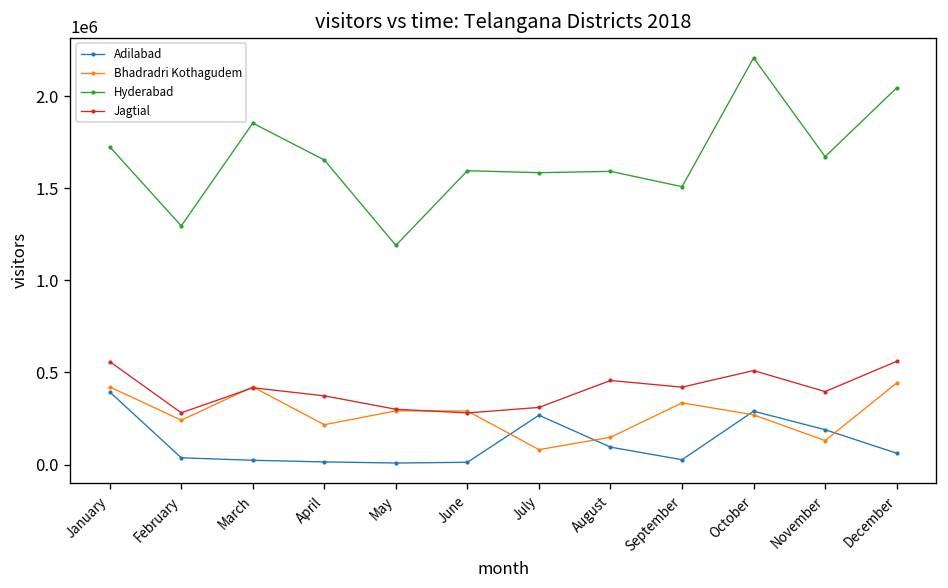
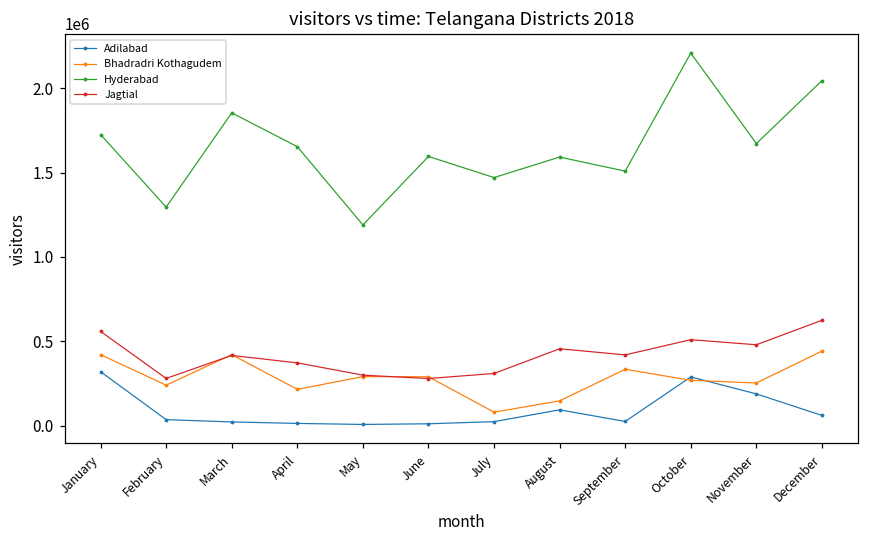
Adilabad, January: 390000 -> 320000
Adilabad, July: 270000 -> 20000
Hyderabad, July: 1580000 -> 1470000
Bhadradri Kothagudem, November: 130000 -> 250000
Jagtial, November: 400000 -> 480000
Jagtial, December: 560000 -> 620000
